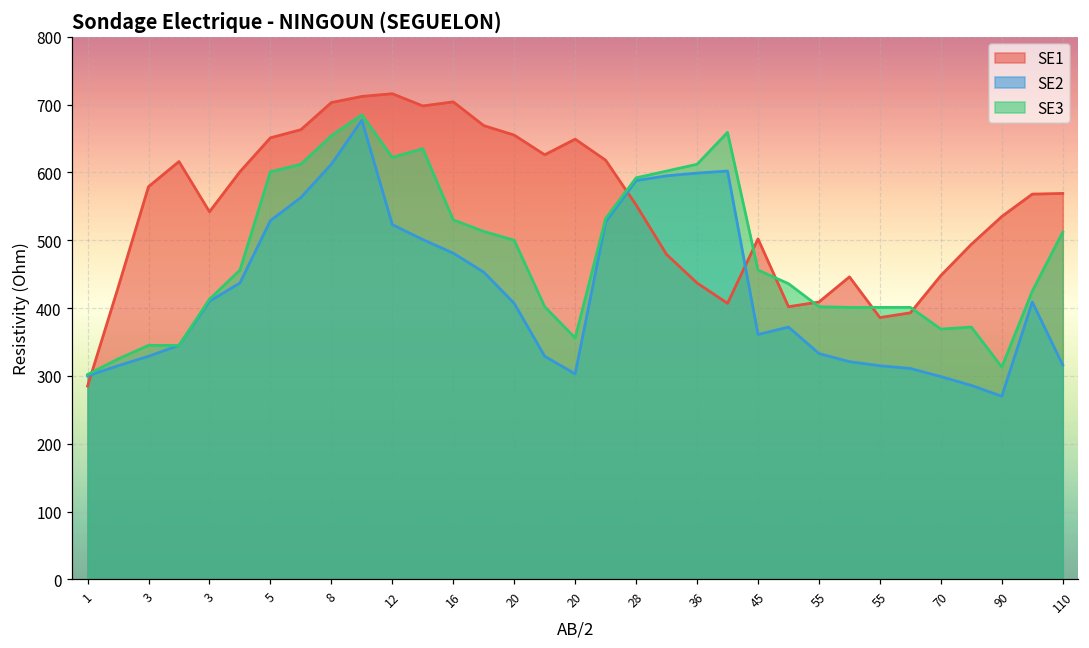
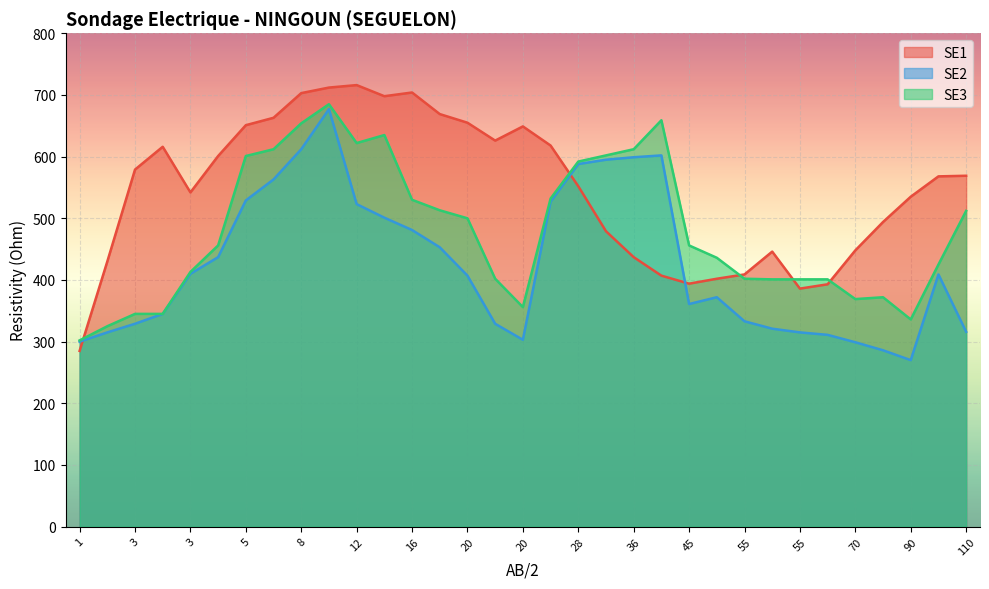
SE1, 45: 500 -> 390
SE3, 90: 310 -> 340
